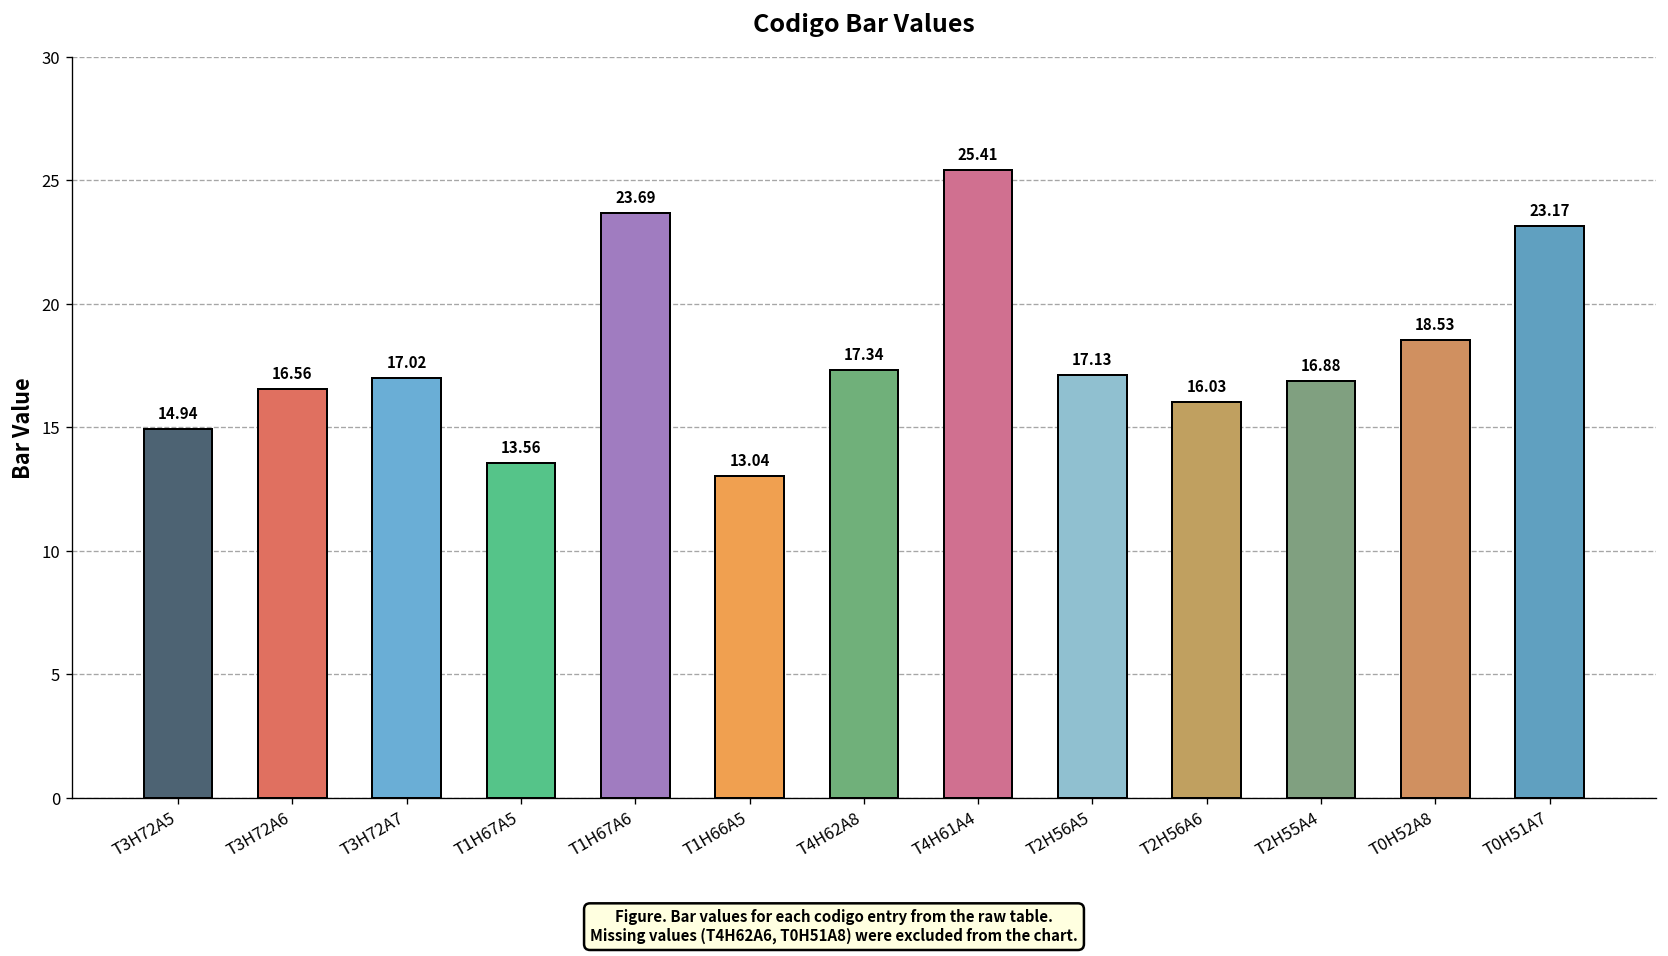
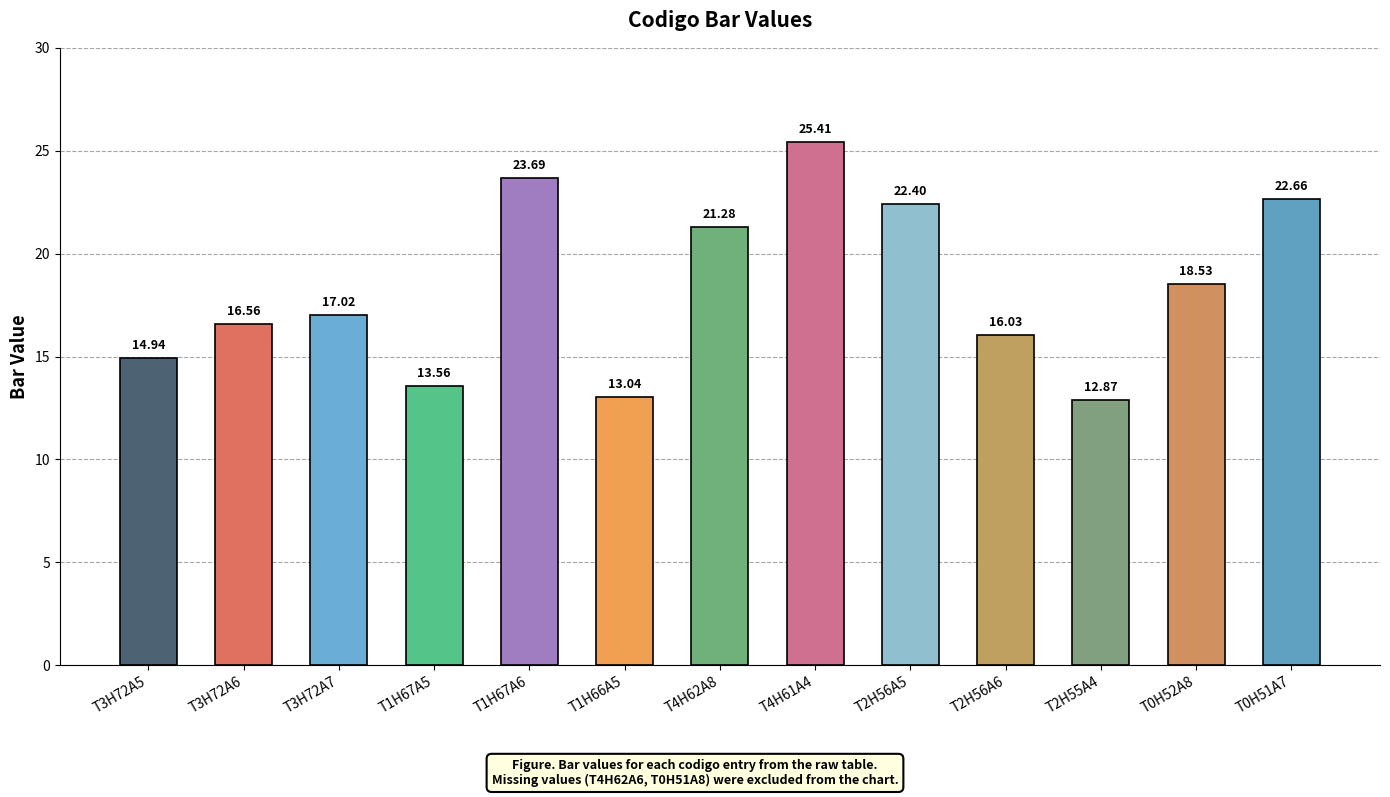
T4H62A8: 17.34 -> 21.28
T2H56A5: 17.13 -> 22.40
T2H55A4: 16.88 -> 12.87
T0H51A7: 23.17 -> 22.66
